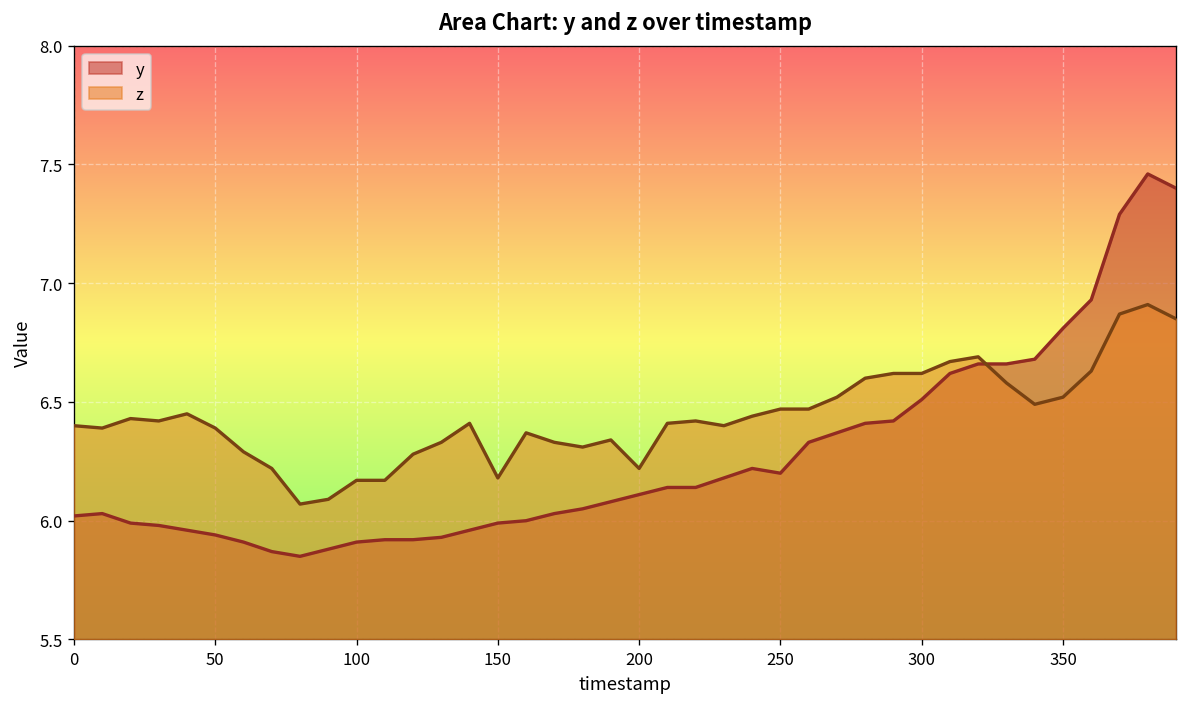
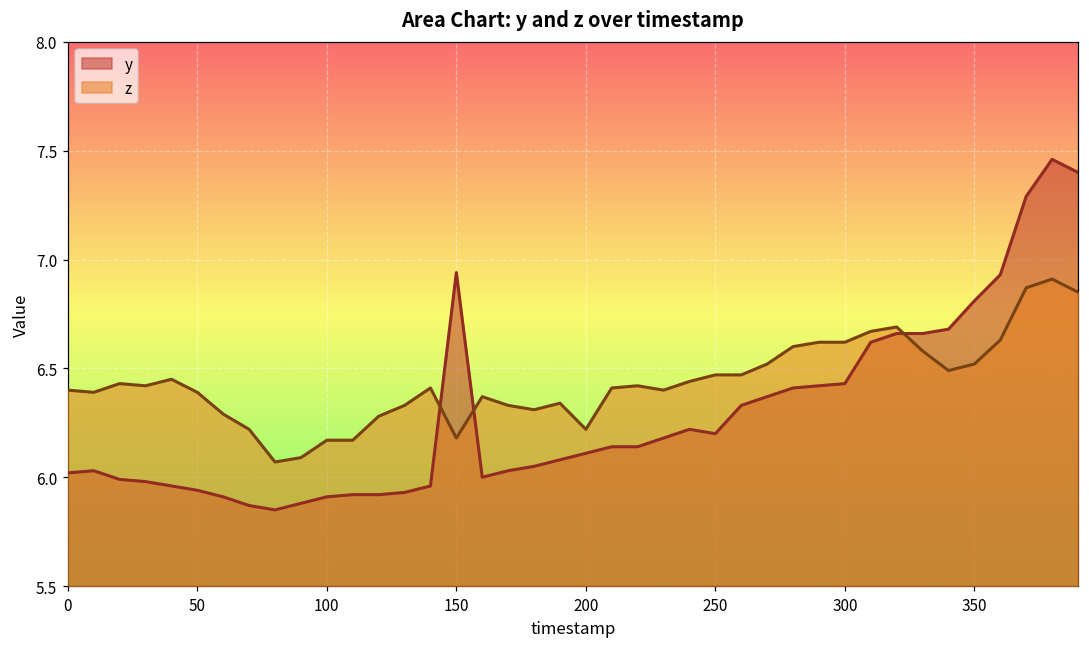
y, 150: 5.99 -> 6.94
y, 300: 6.51 -> 6.43
